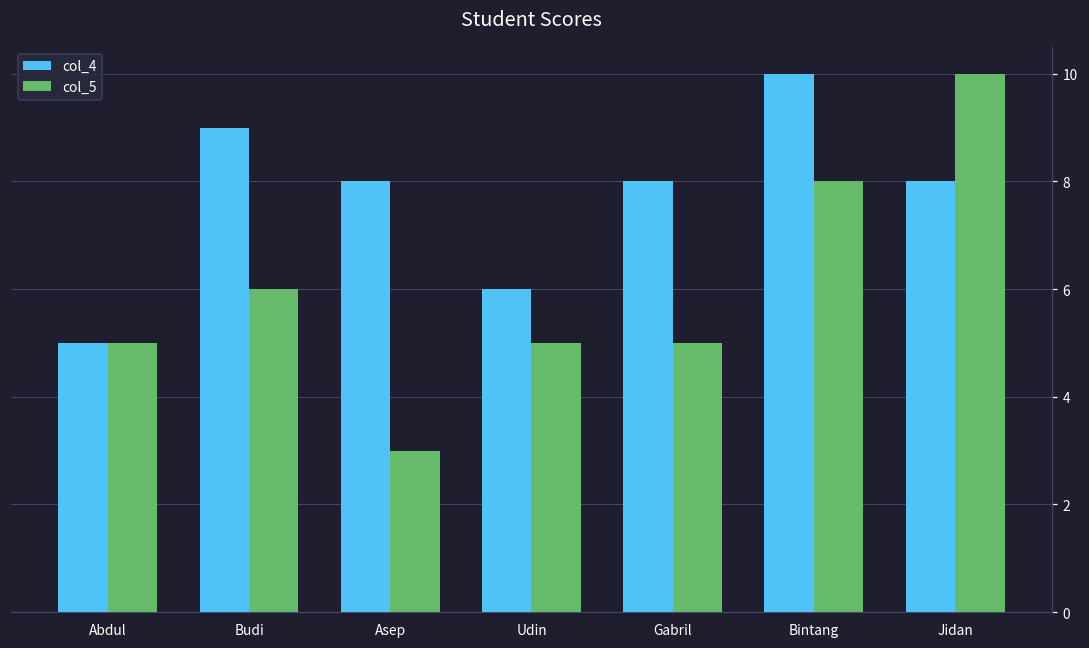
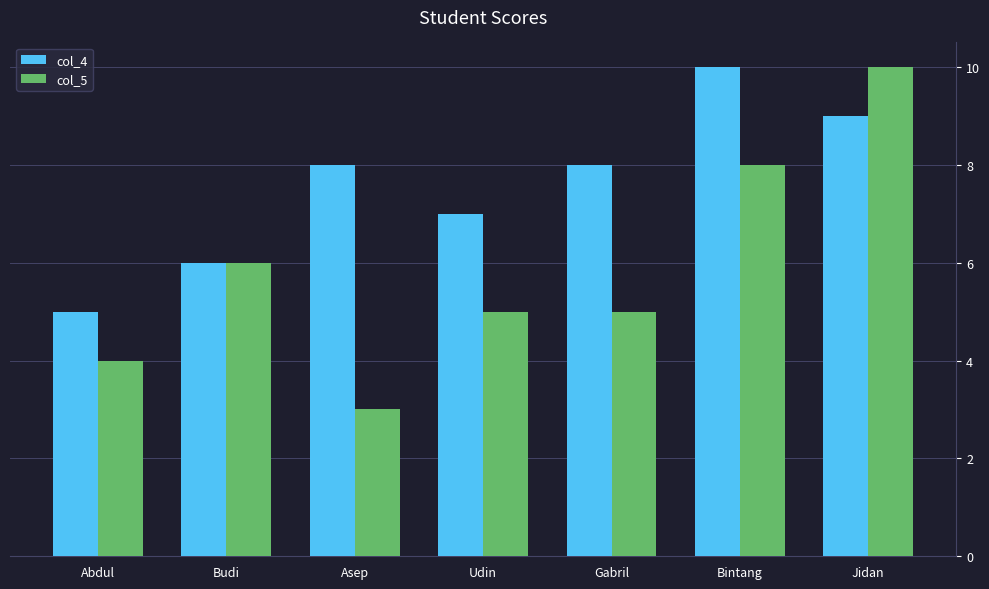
col_5, Abdul: 5 -> 4
col_4, Budi: 9 -> 6
col_4, Udin: 6 -> 7
col_4, Jidan: 8 -> 9
